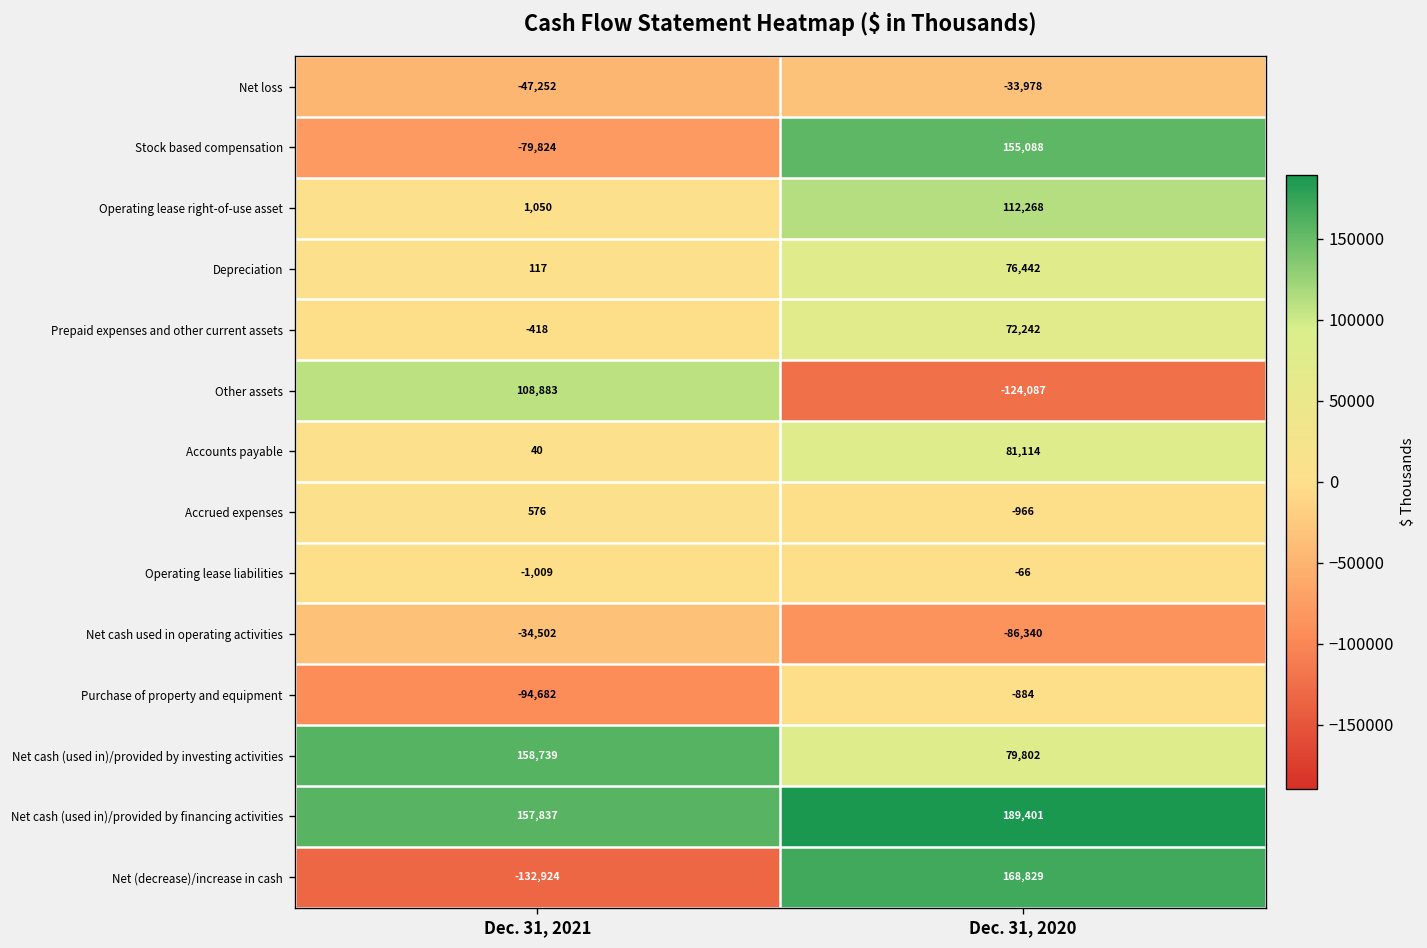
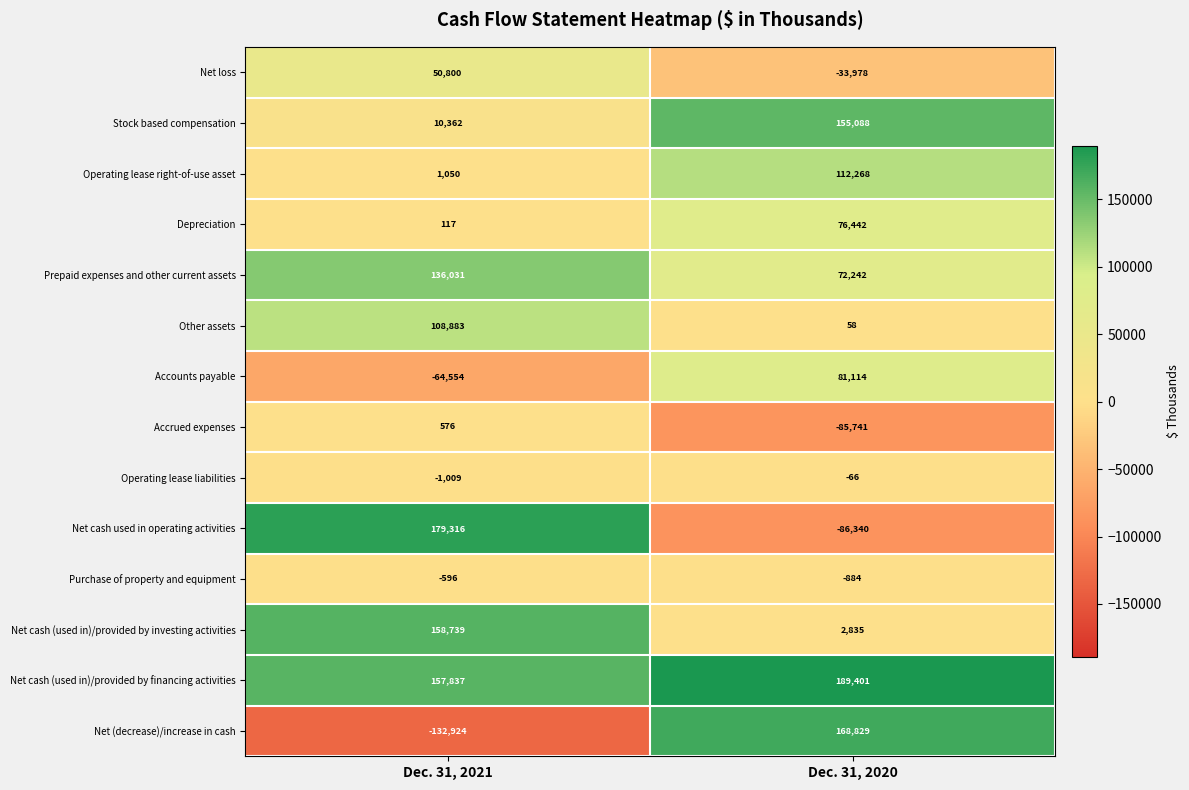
Net loss, Dec. 31, 2021: -47,252 -> 50,800
Stock based compensation, Dec. 31, 2021: -79,824 -> 10,362
Prepaid expenses and other current assets, Dec. 31, 2021: -418 -> 136,031
Other assets, Dec. 31, 2020: -124,087 -> 58
Accounts payable, Dec. 31, 2021: 40 -> -64,554
Accrued expenses, Dec. 31, 2020: -966 -> -85,741
Net cash used in operating activities, Dec. 31, 2021: -34,502 -> 179,316
Purchase of property and equipment, Dec. 31, 2021: -94,682 -> -596
Net cash (used in)/provided by investing activities, Dec. 31, 2020: 79,802 -> 2,835
